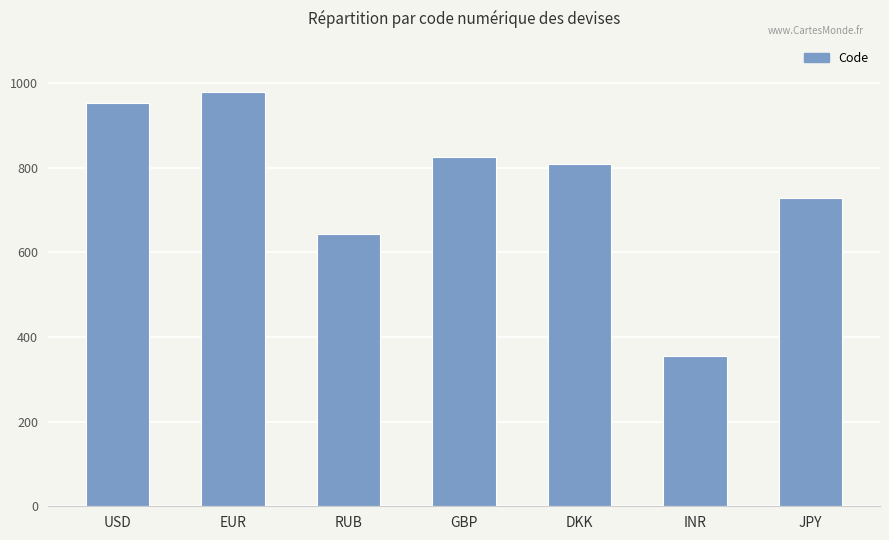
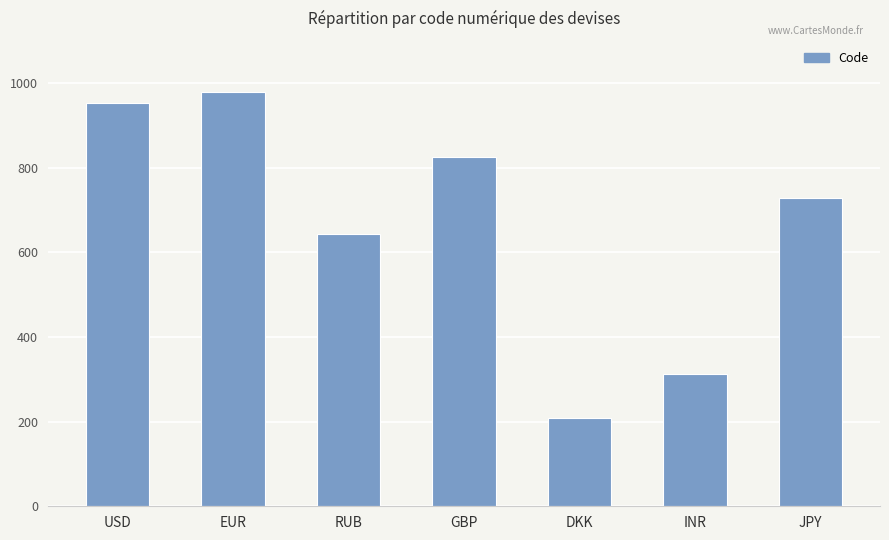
DKK: 810 -> 210
INR: 360 -> 310
